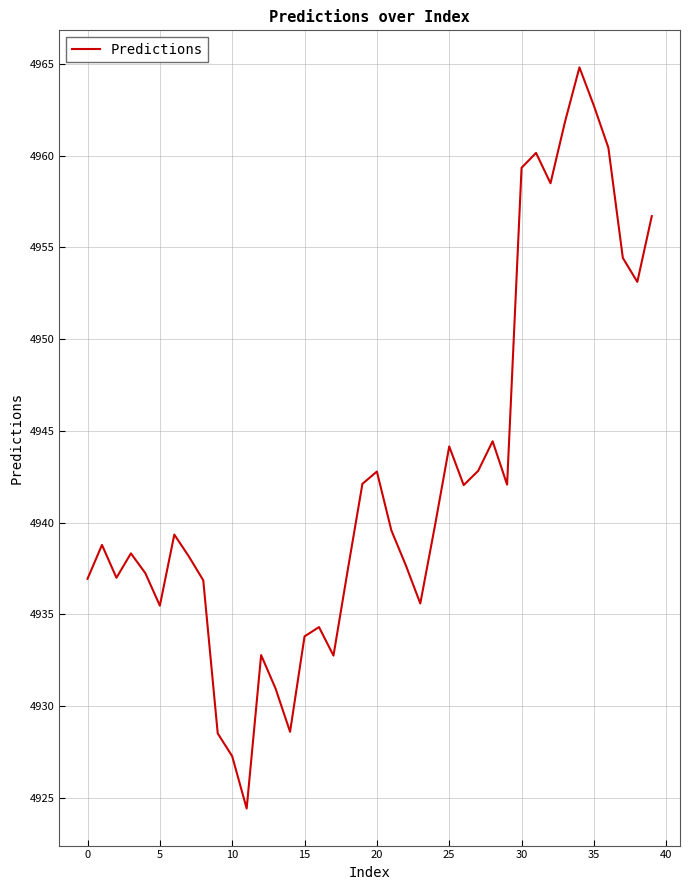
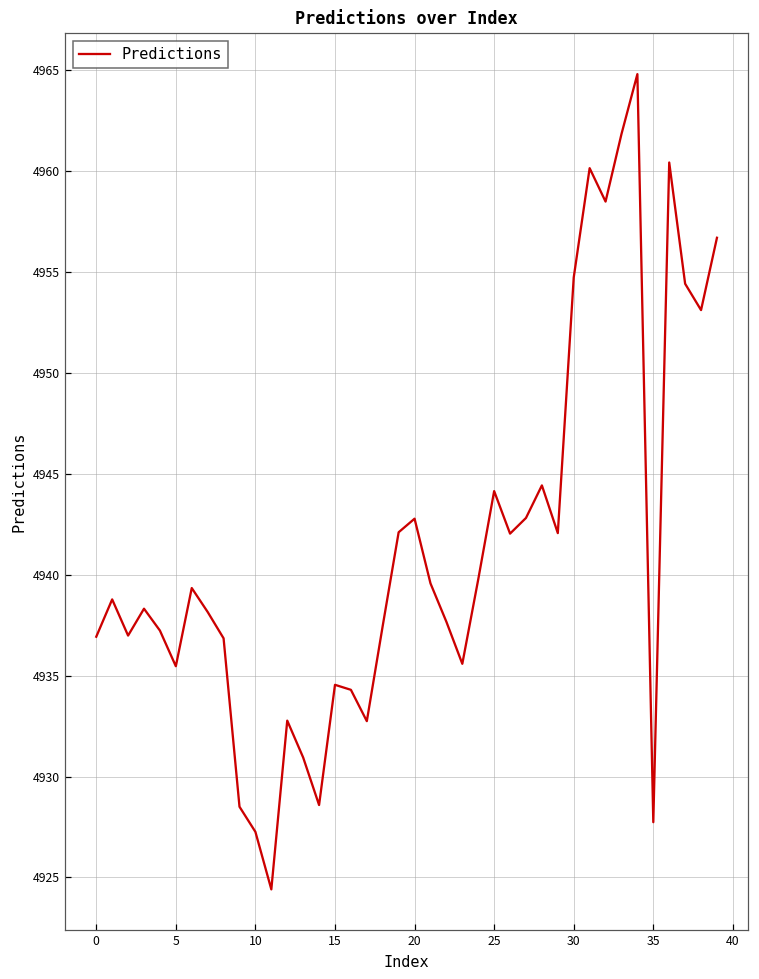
15: 4933.8 -> 4934.5
30: 4959.3 -> 4954.7
35: 4962.7 -> 4927.7
